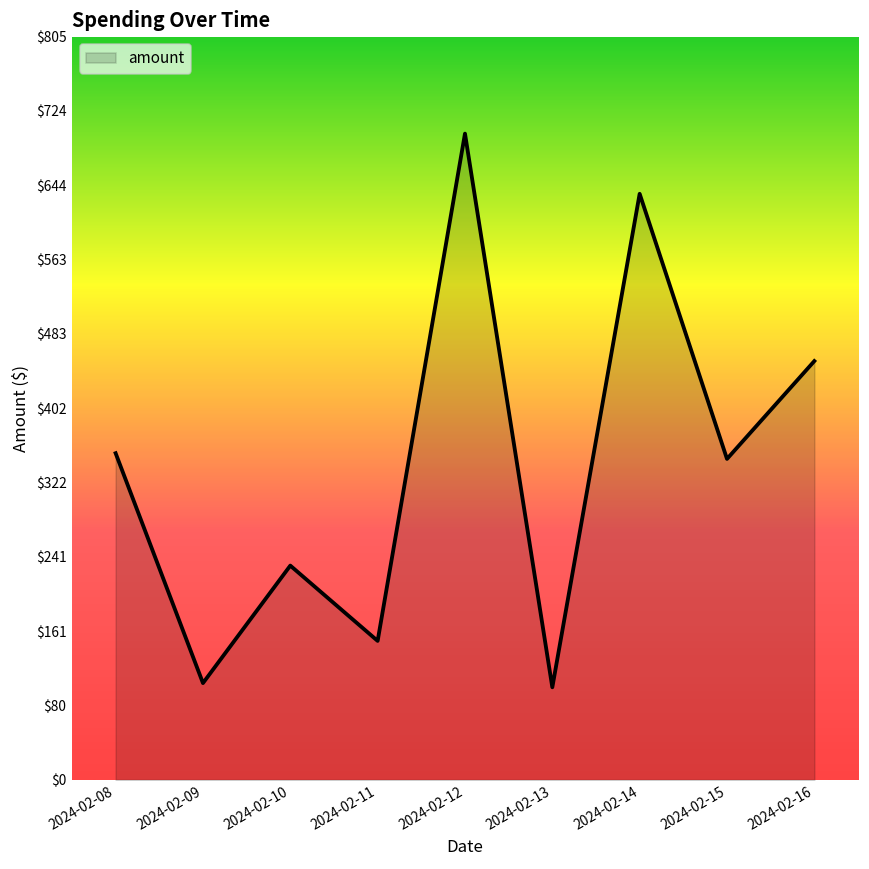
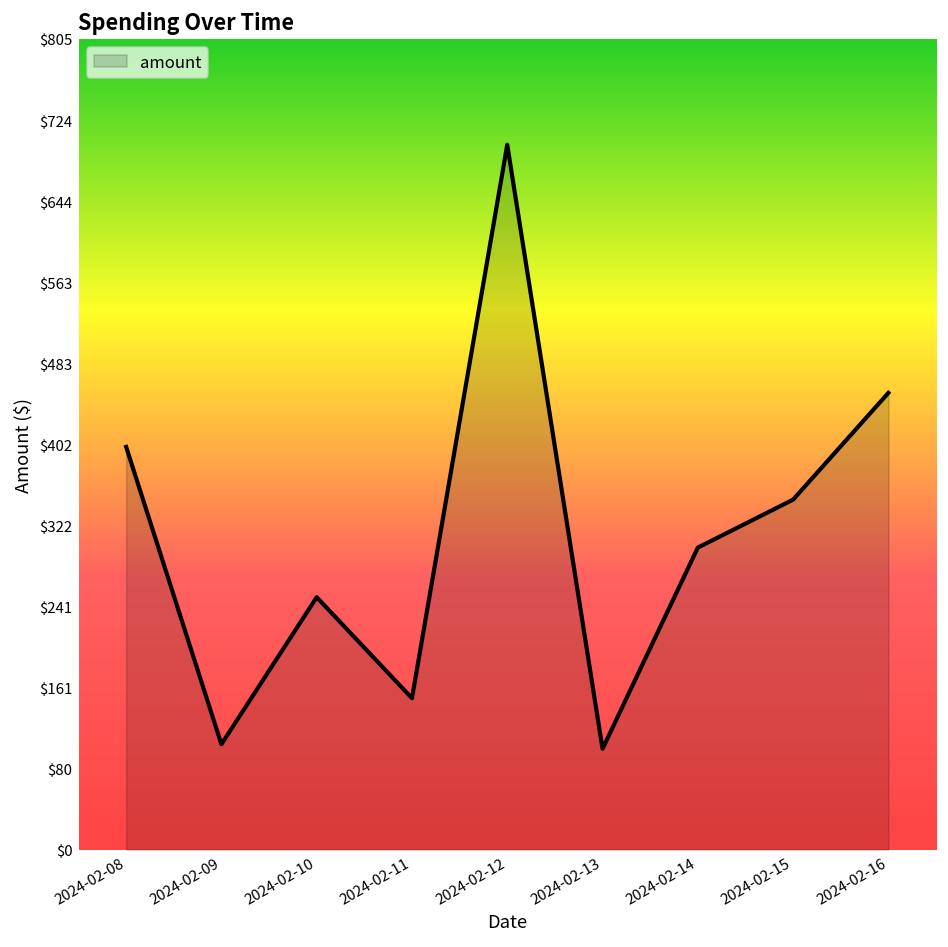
2024-02-08: $350 -> $400
2024-02-10: $230 -> $250
2024-02-14: $630 -> $300
